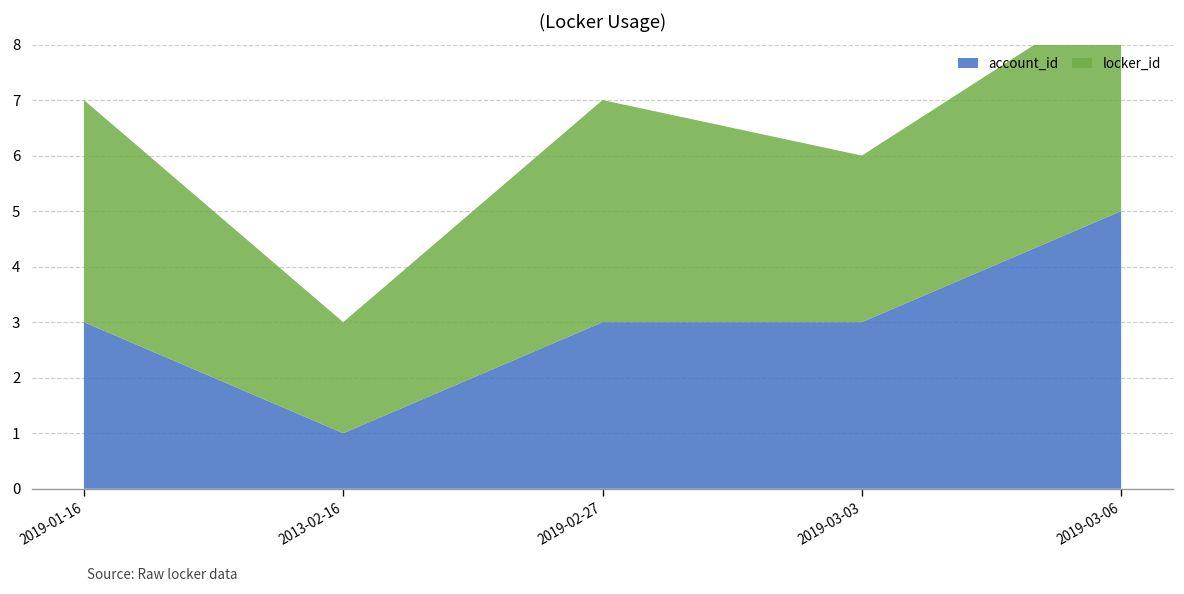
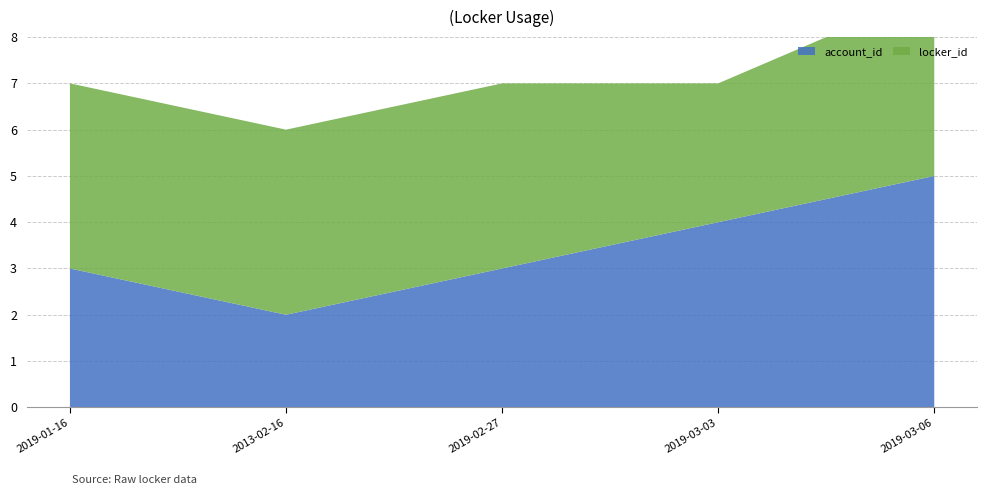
account_id, 2013-02-16: 1 -> 2
locker_id, 2013-02-16: 2 -> 4
account_id, 2019-03-03: 3 -> 4
